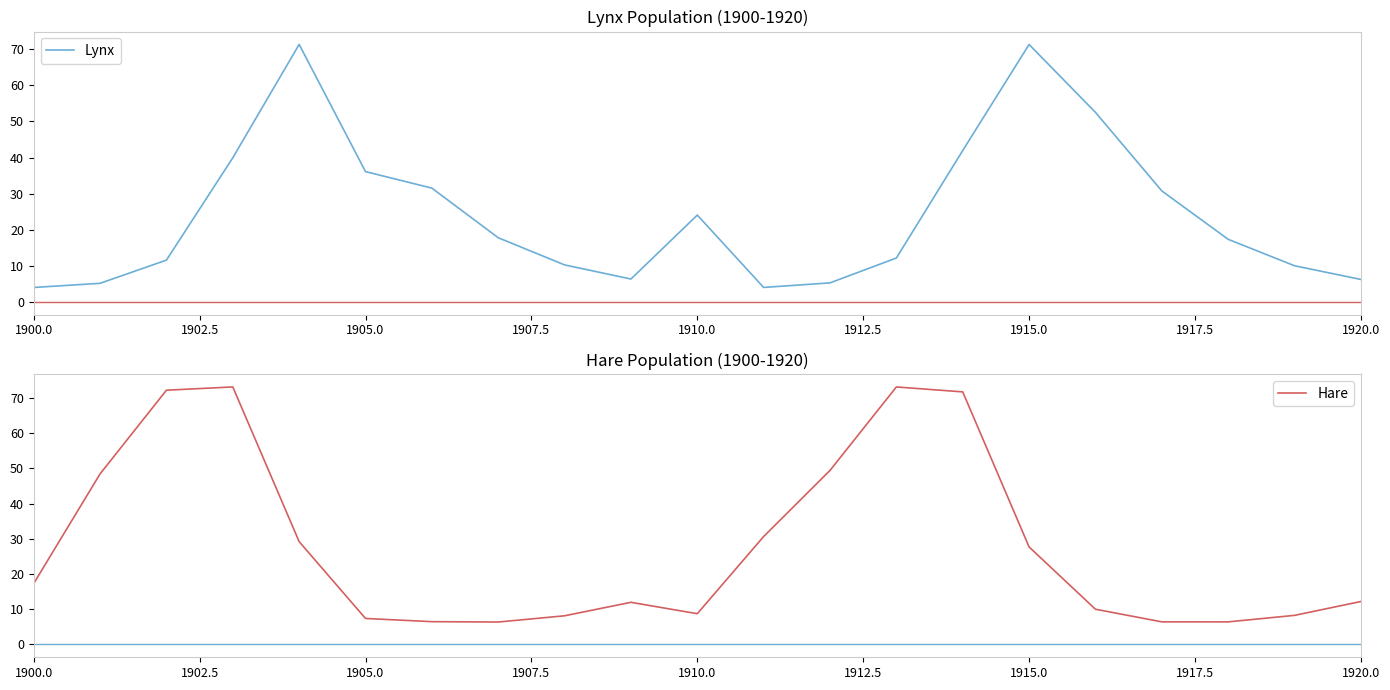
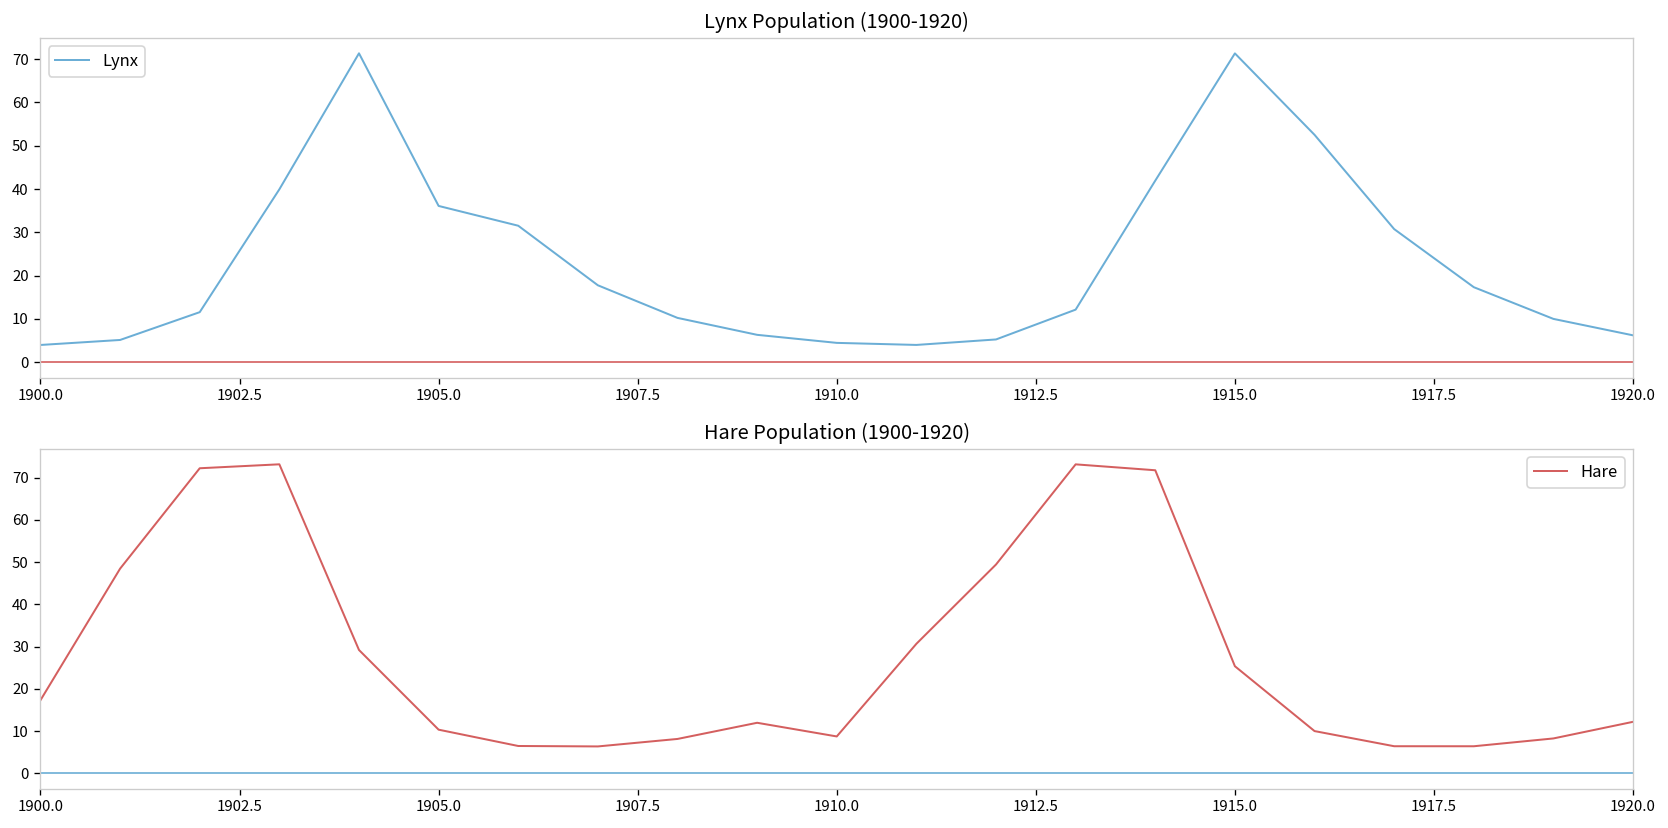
Lynx Population (1900-1920), 1910.0: 24 -> 4
Hare Population (1900-1920), 1905.0: 7 -> 10
Hare Population (1900-1920), 1915.0: 28 -> 25
